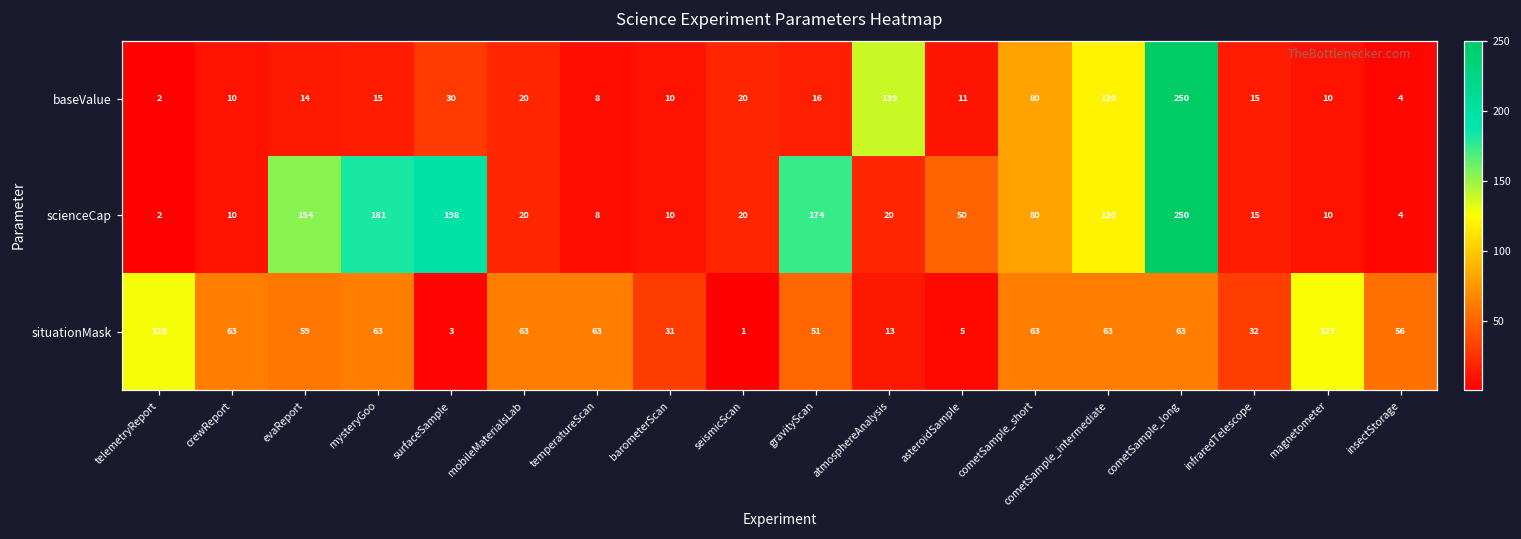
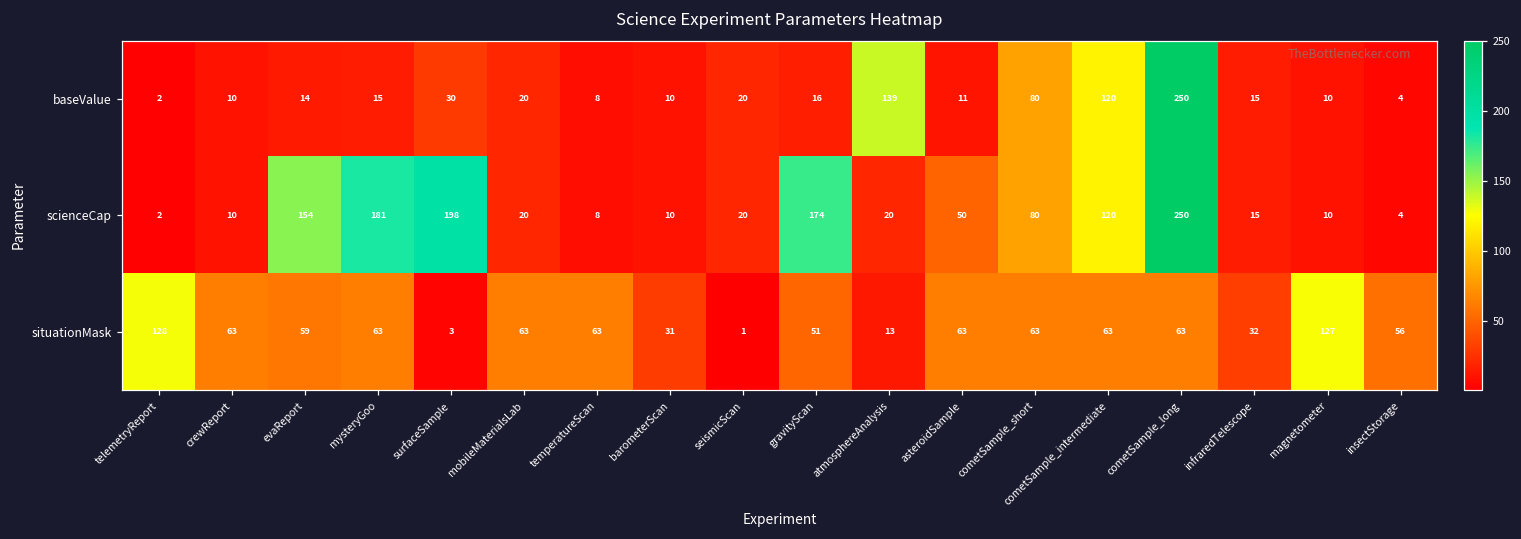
situationMask, asteroidSample: 5 -> 63
